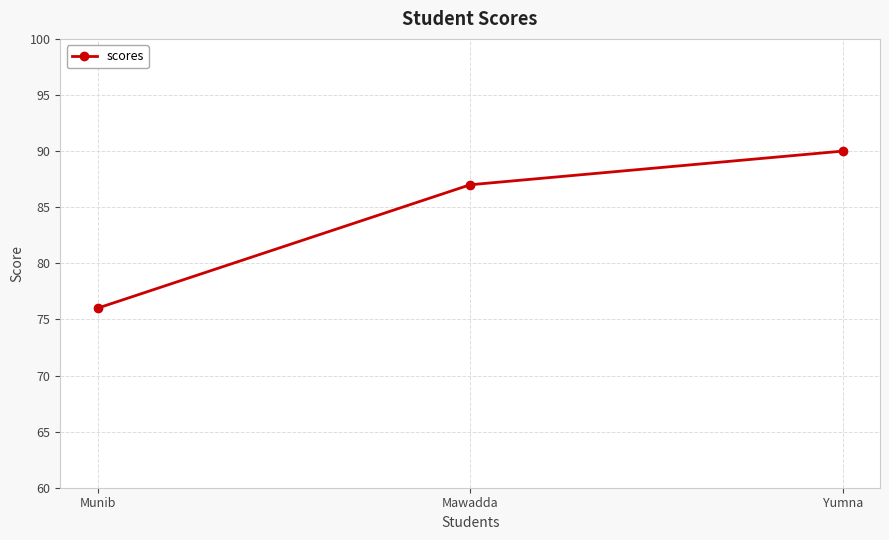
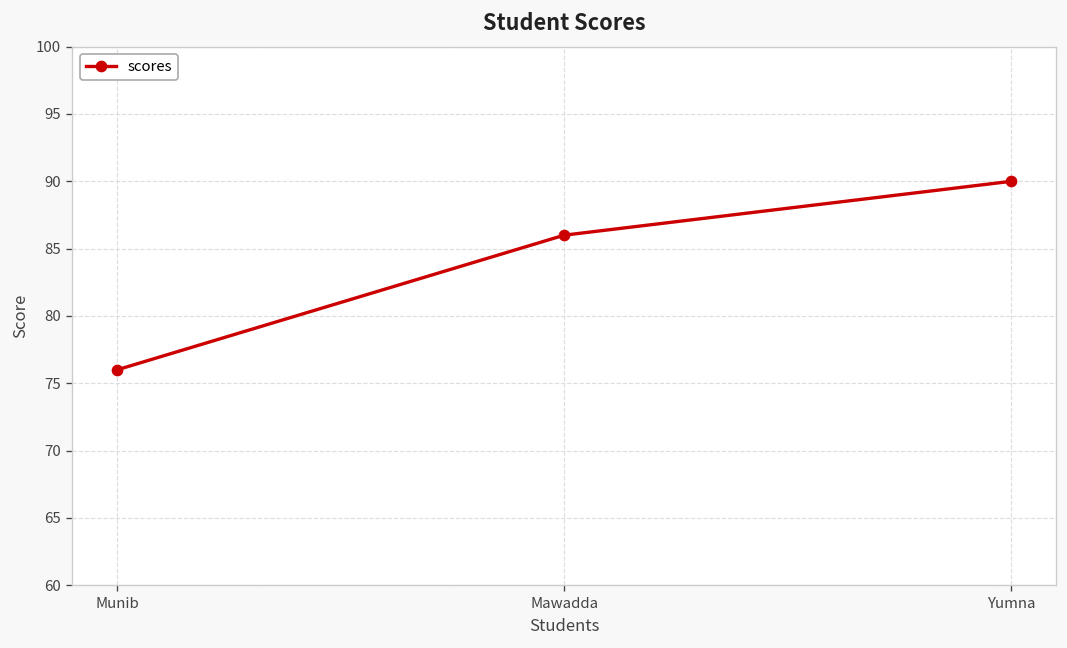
Mawadda: 87 -> 86
